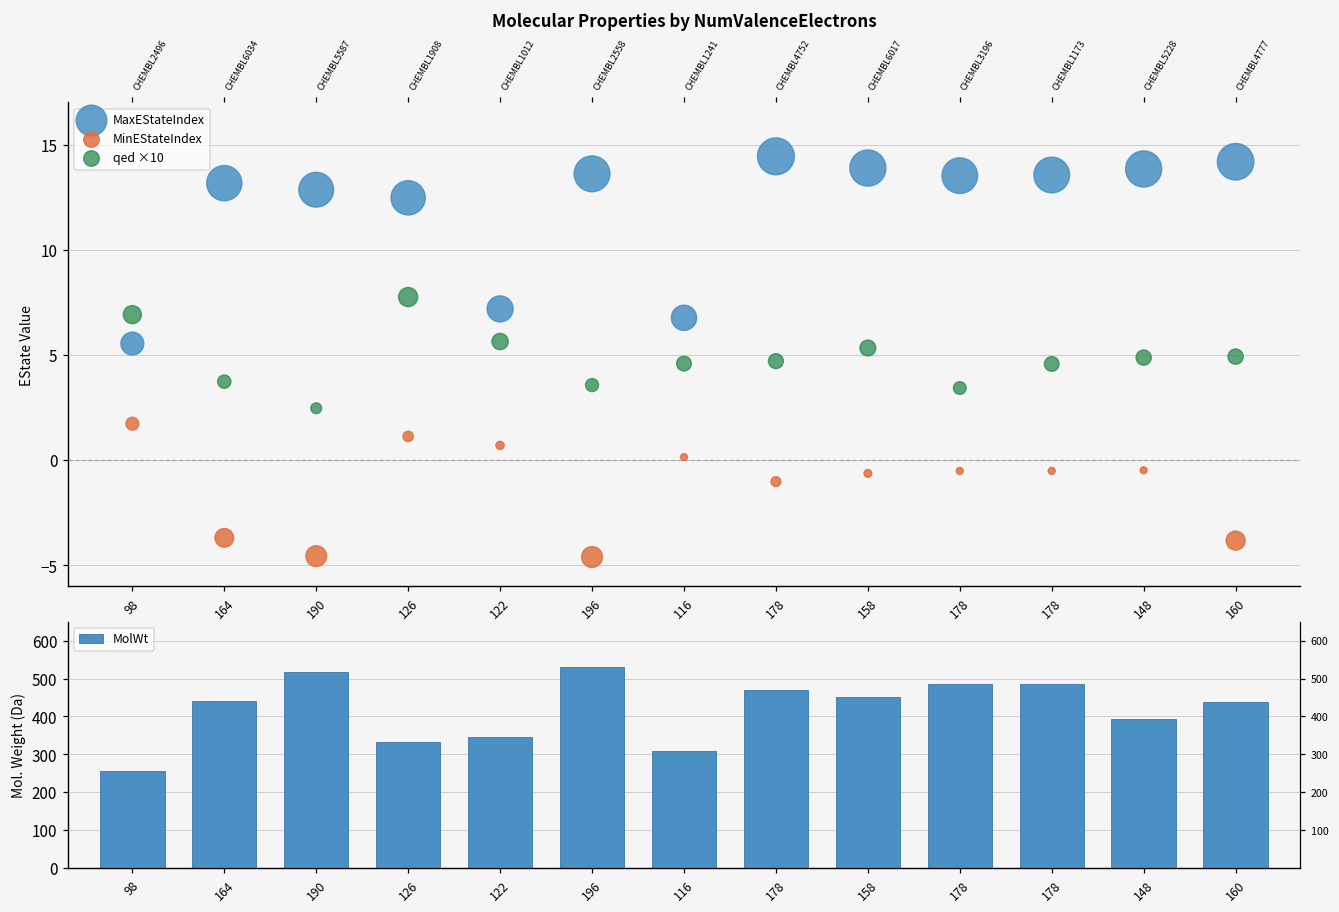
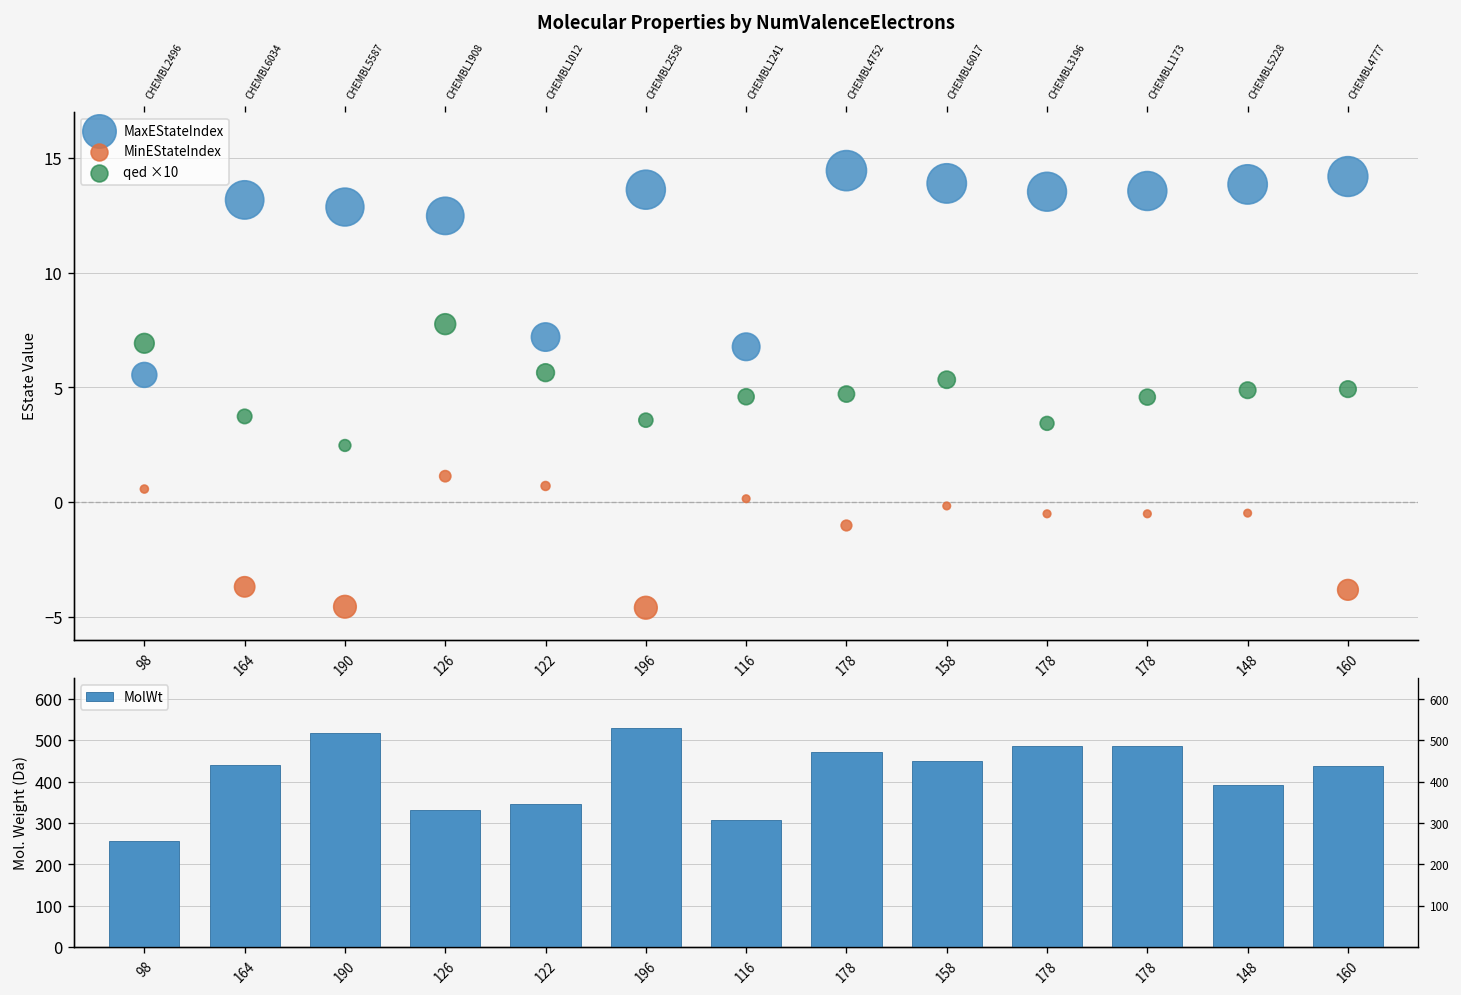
Molecular Properties by NumValenceElectrons, MinEStateIndex, 98: 1.7 -> 0.6
Molecular Properties by NumValenceElectrons, MinEStateIndex, 158: -0.6 -> -0.2
